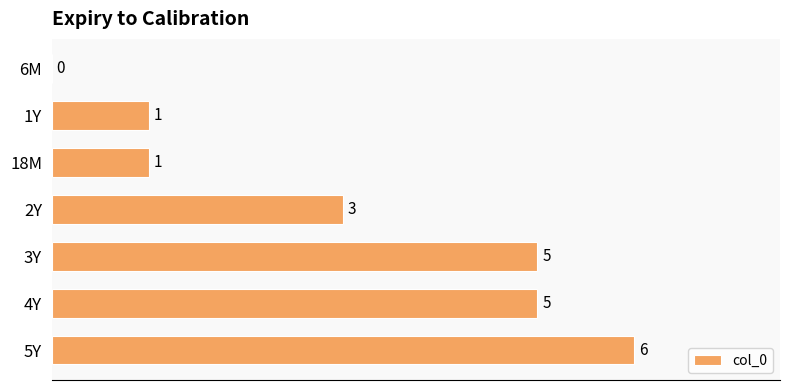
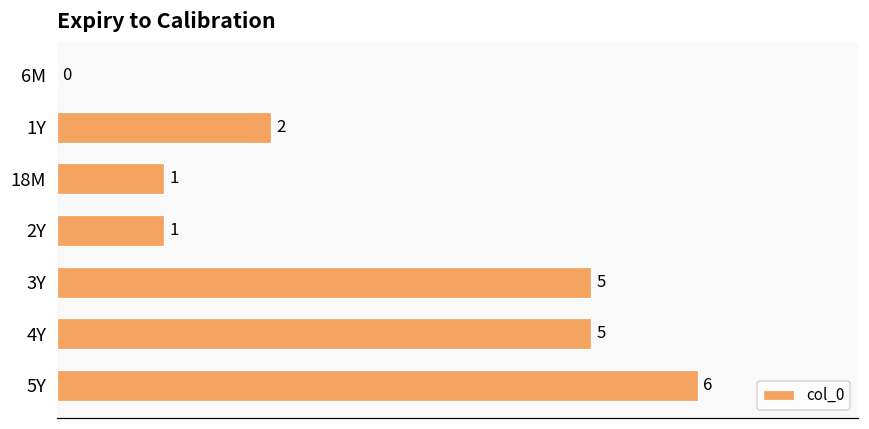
1Y: 1 -> 2
2Y: 3 -> 1
